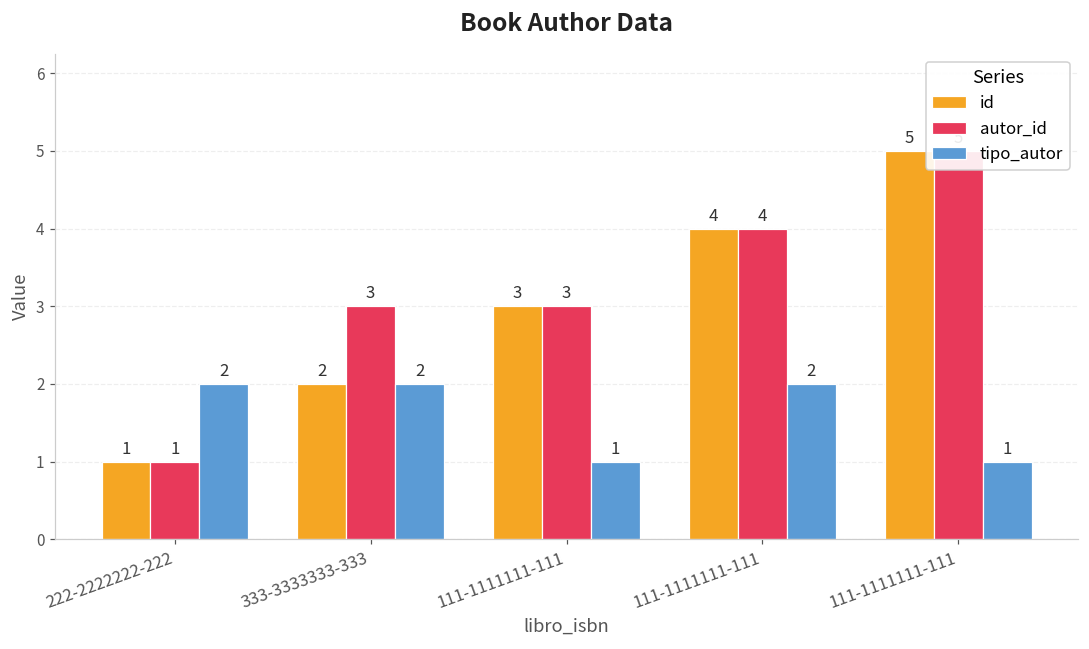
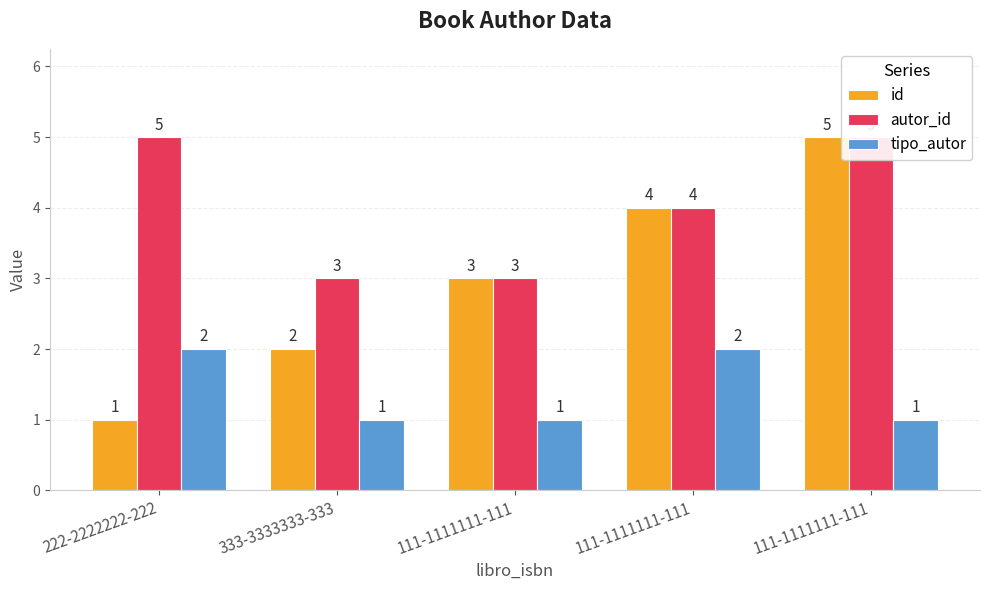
autor_id, 222-2222222-222: 1 -> 5
tipo_autor, 333-3333333-333: 2 -> 1
